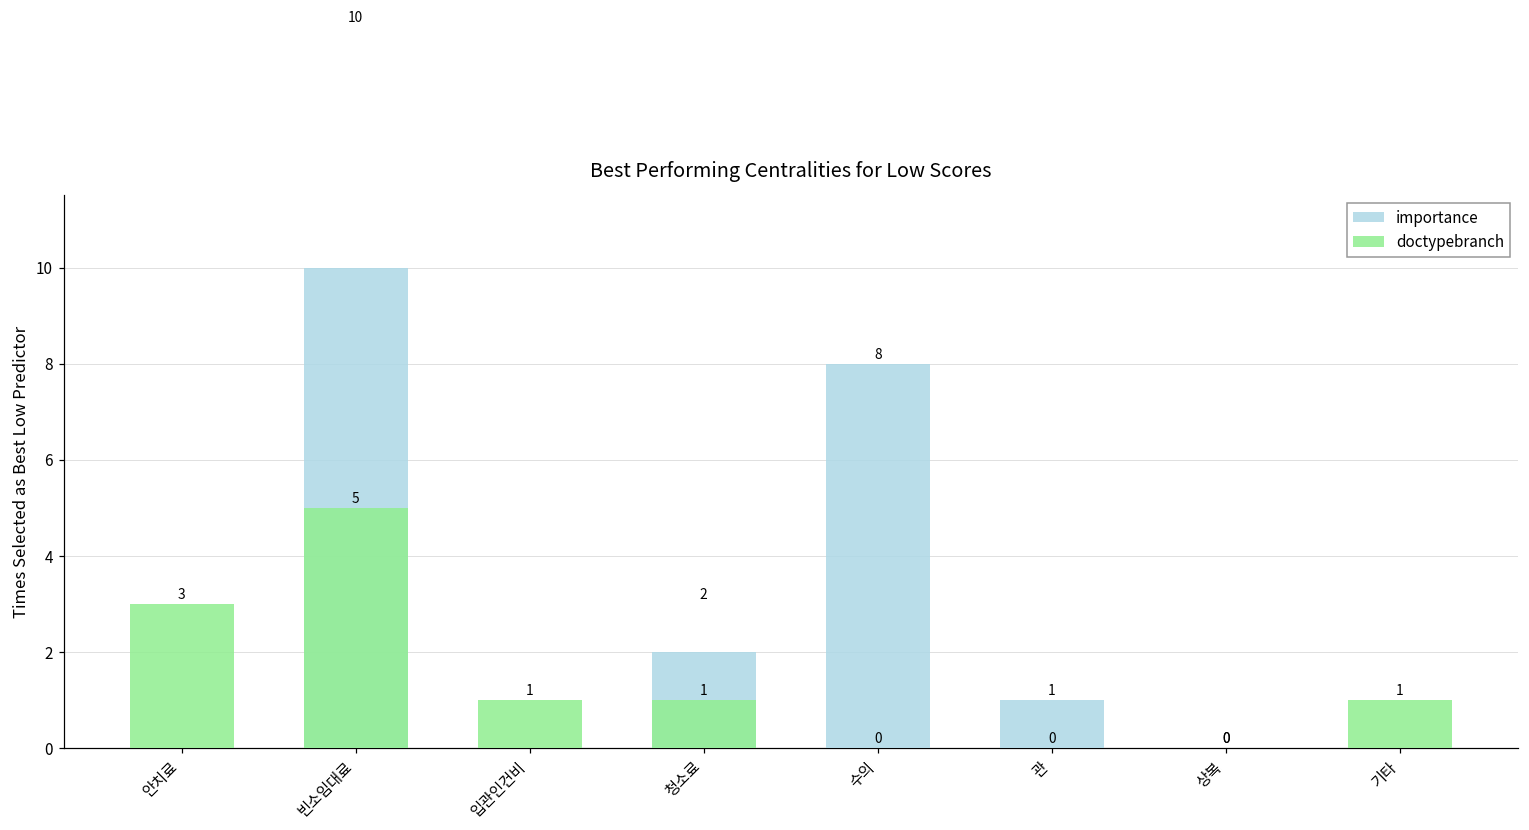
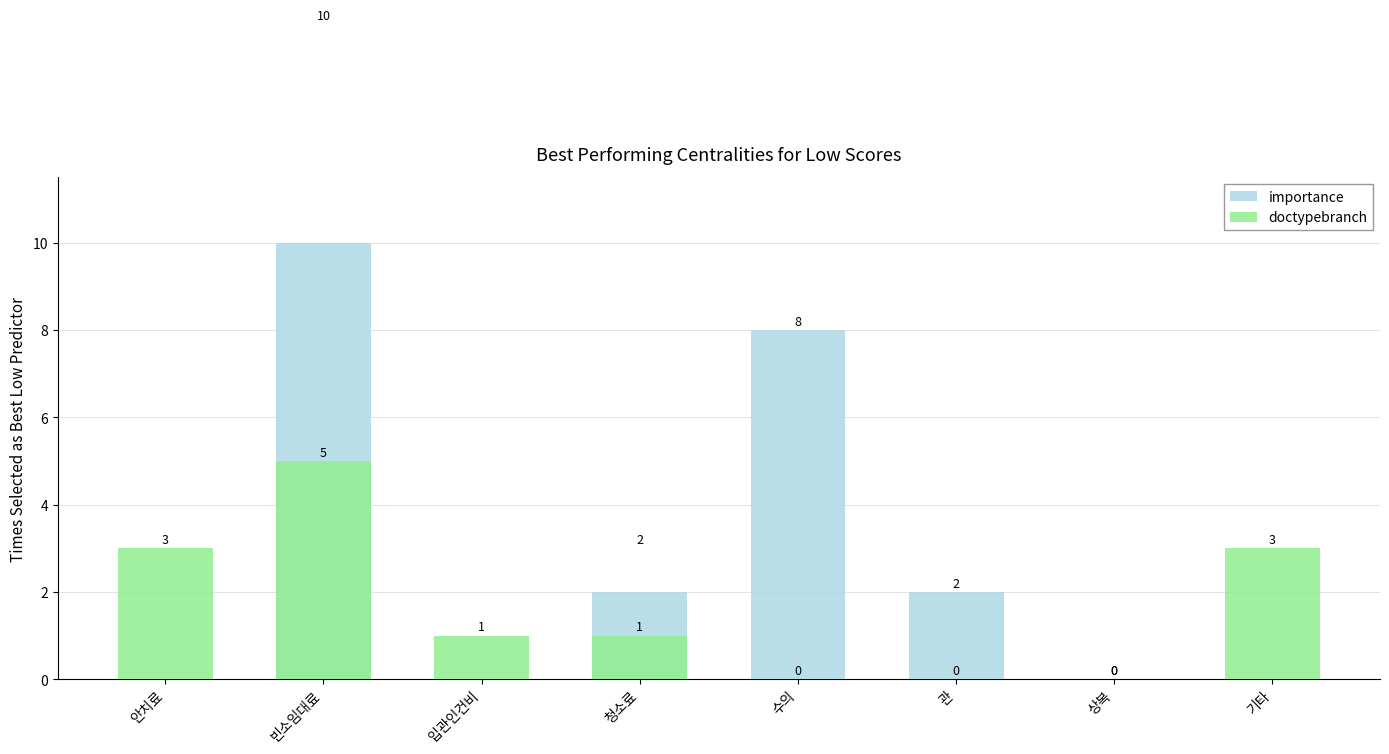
importance, 관: 1 -> 2
doctypebranch, 기타: 1 -> 3
